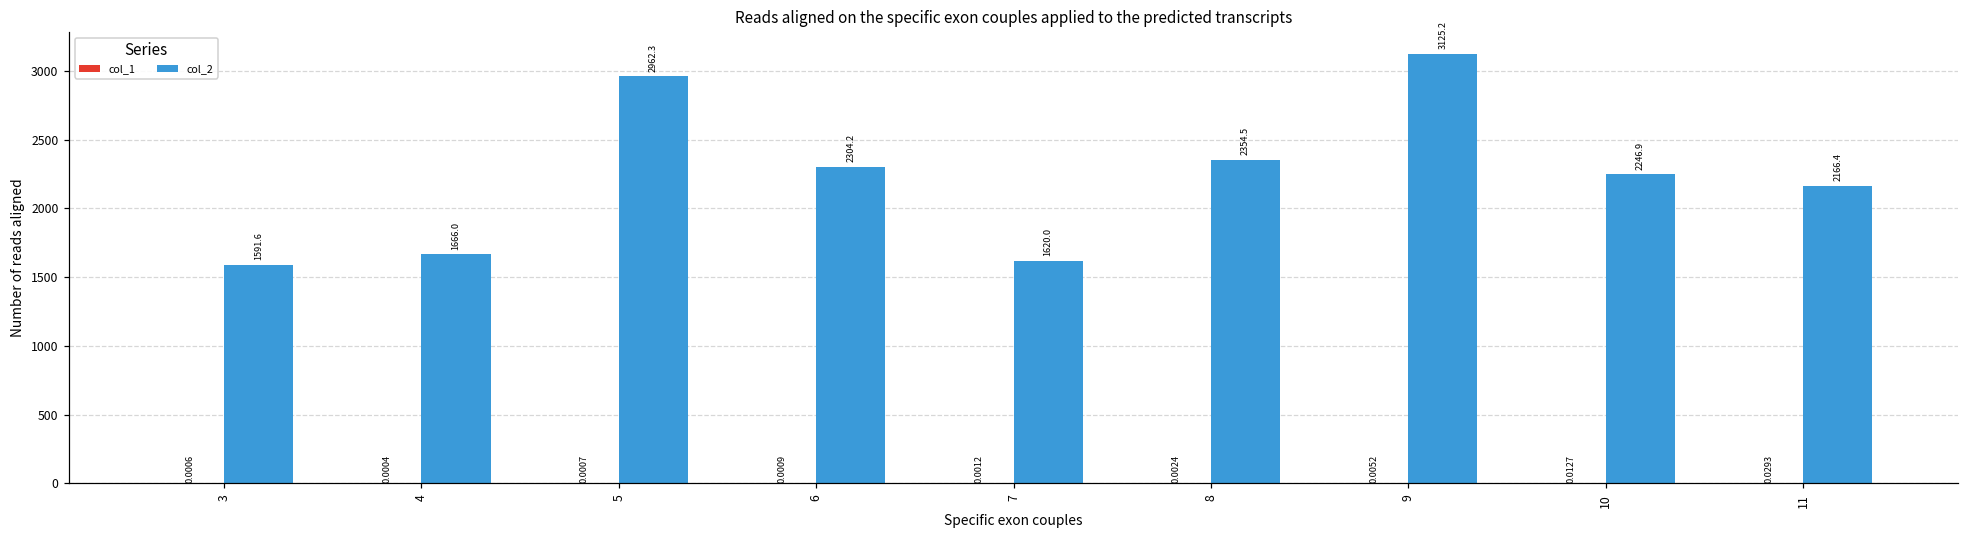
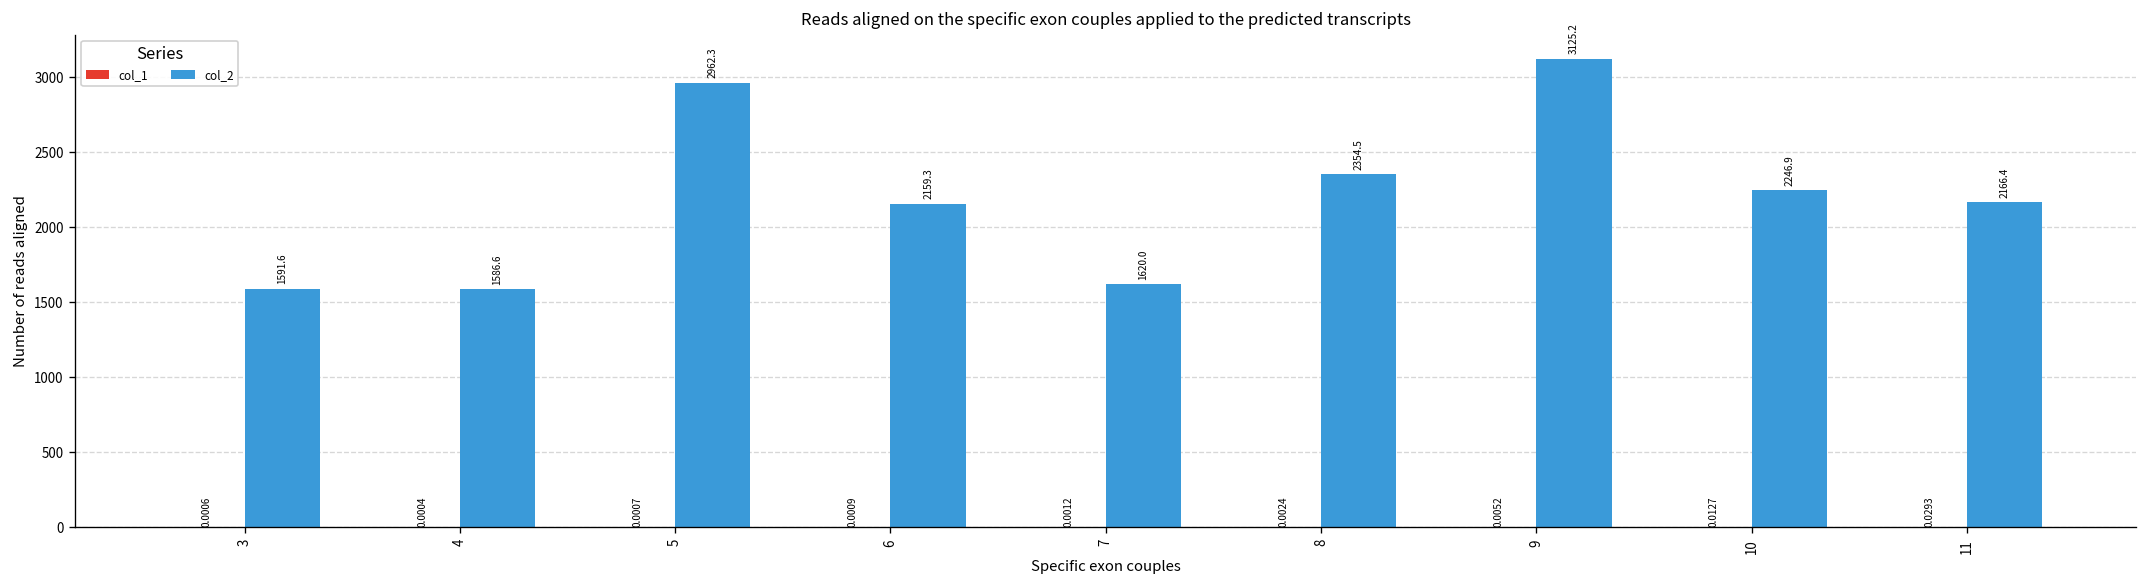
col_2, 4: 1666.0 -> 1586.6
col_2, 6: 2304.2 -> 2159.3
